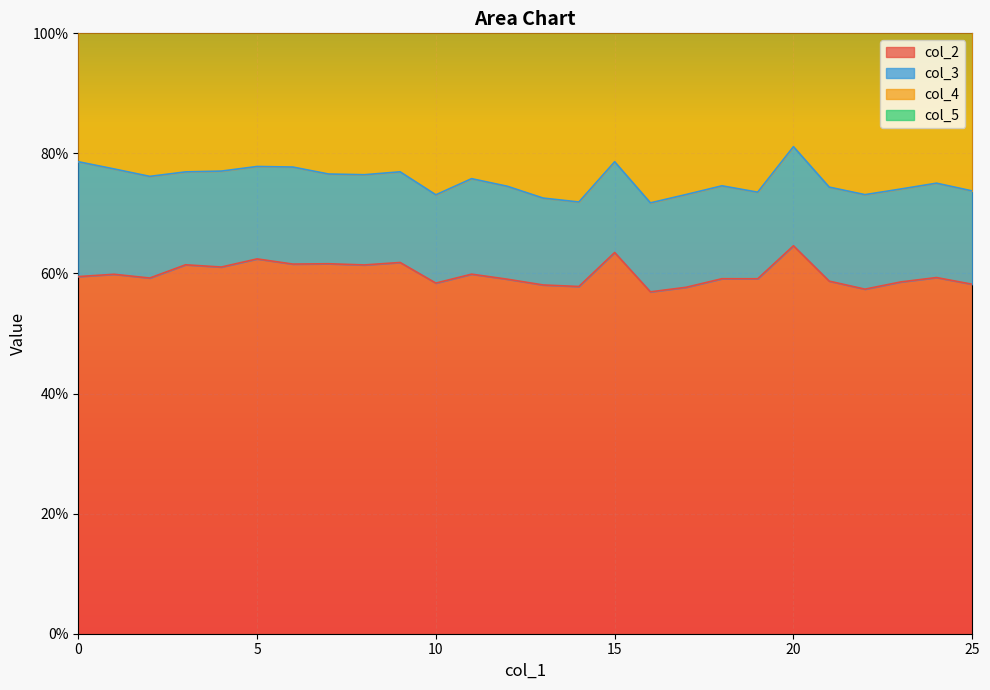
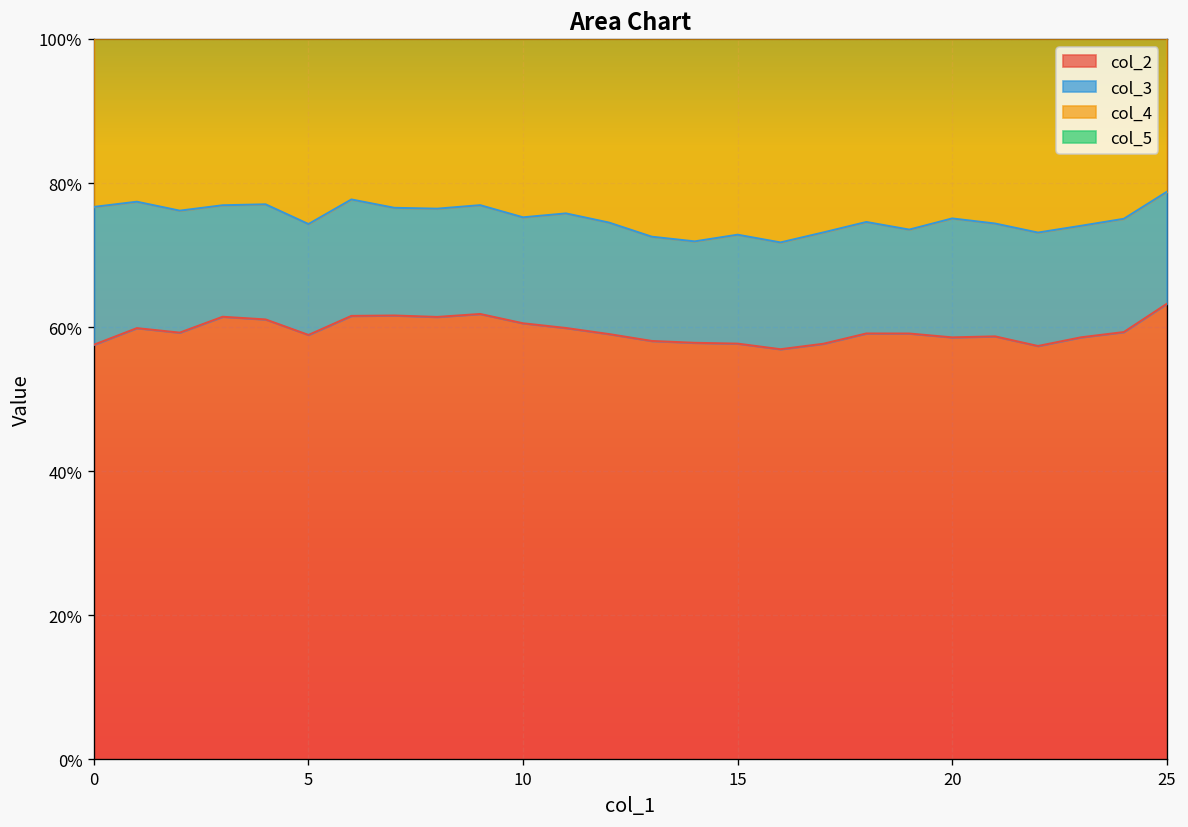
col_2, 0: 59% -> 58%
col_2, 5: 62% -> 59%
col_2, 10: 58% -> 61%
col_2, 15: 63% -> 58%
col_2, 20: 65% -> 59%
col_2, 25: 58% -> 63%
